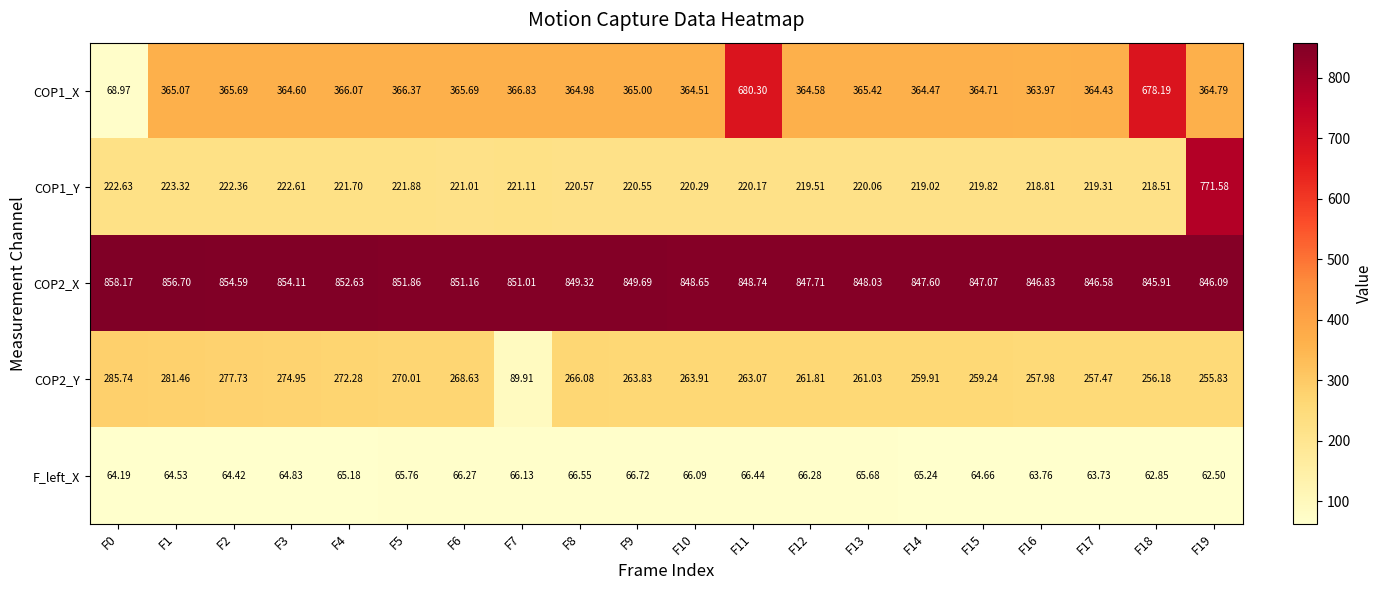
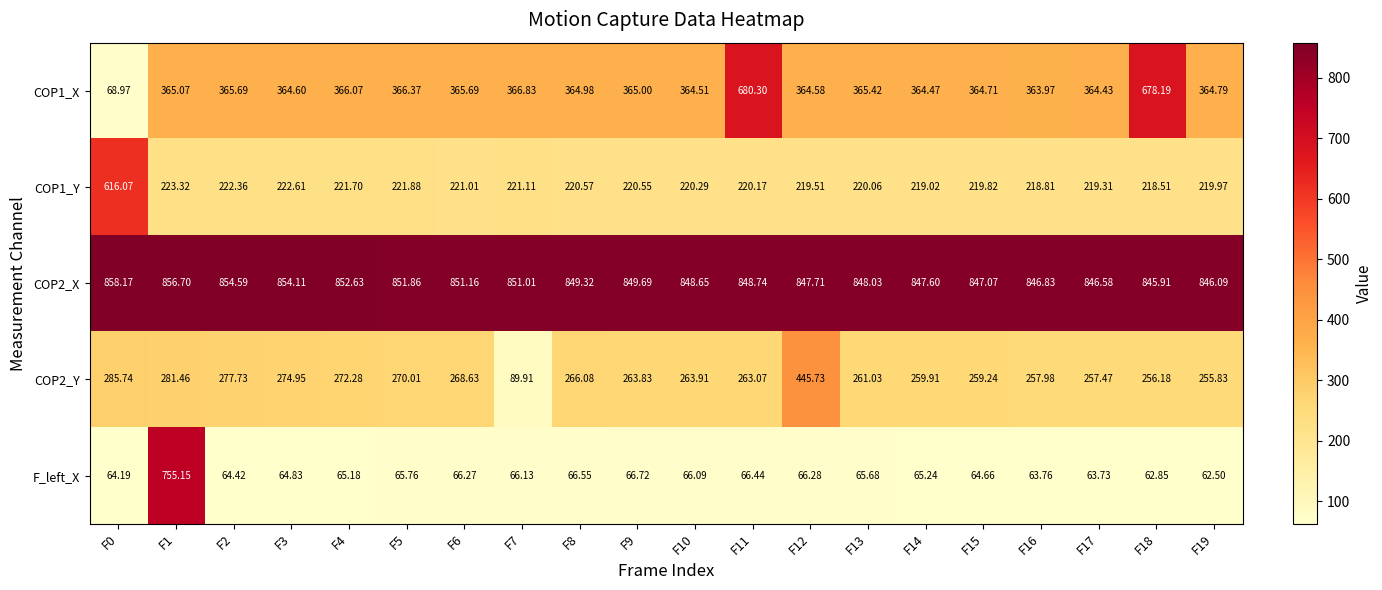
COP1_Y, F0: 222.63 -> 616.07
COP1_Y, F19: 771.58 -> 219.97
COP2_Y, F12: 261.81 -> 445.73
F_left_X, F1: 64.53 -> 755.15
